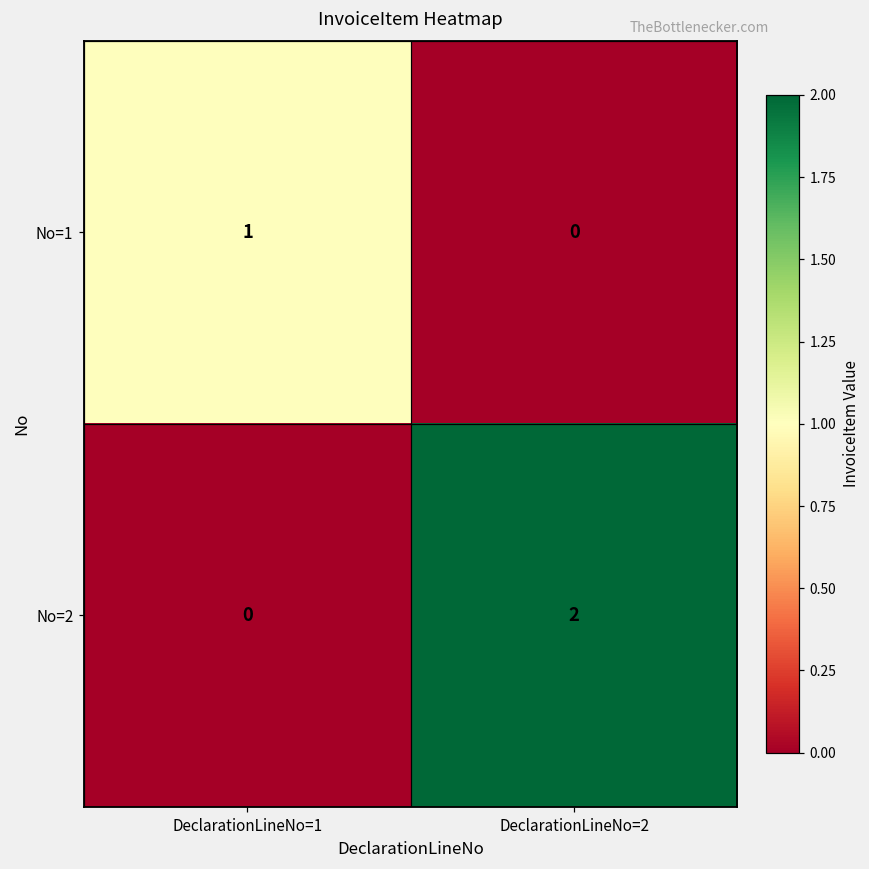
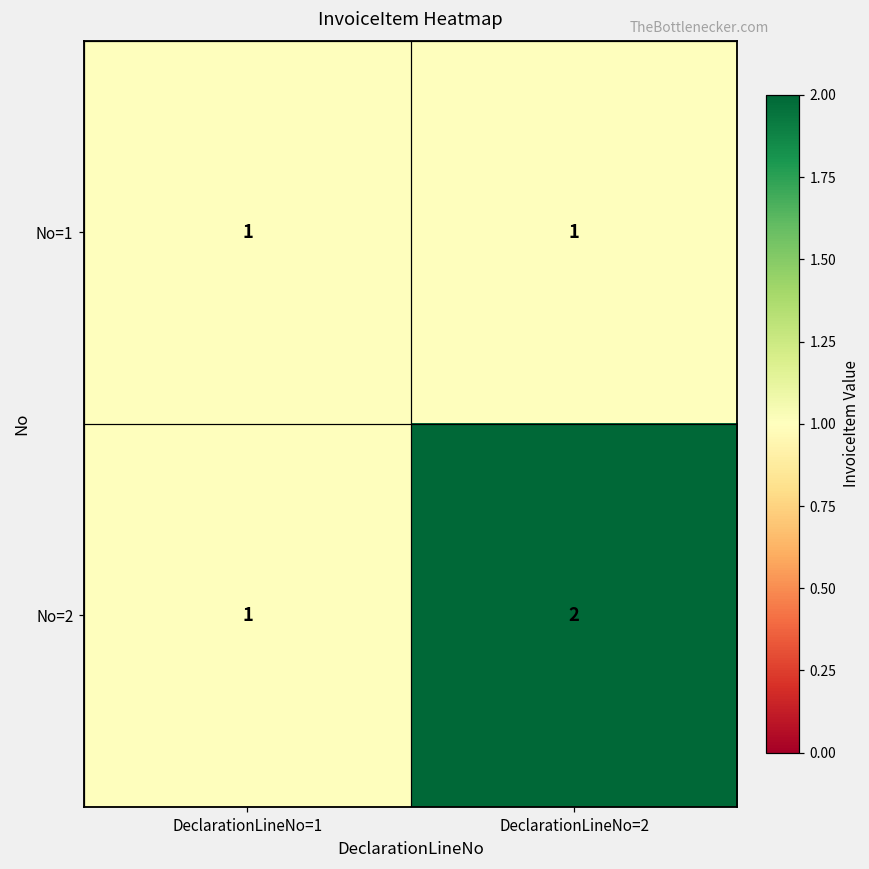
No=1, DeclarationLineNo=2: 0 -> 1
No=2, DeclarationLineNo=1: 0 -> 1
